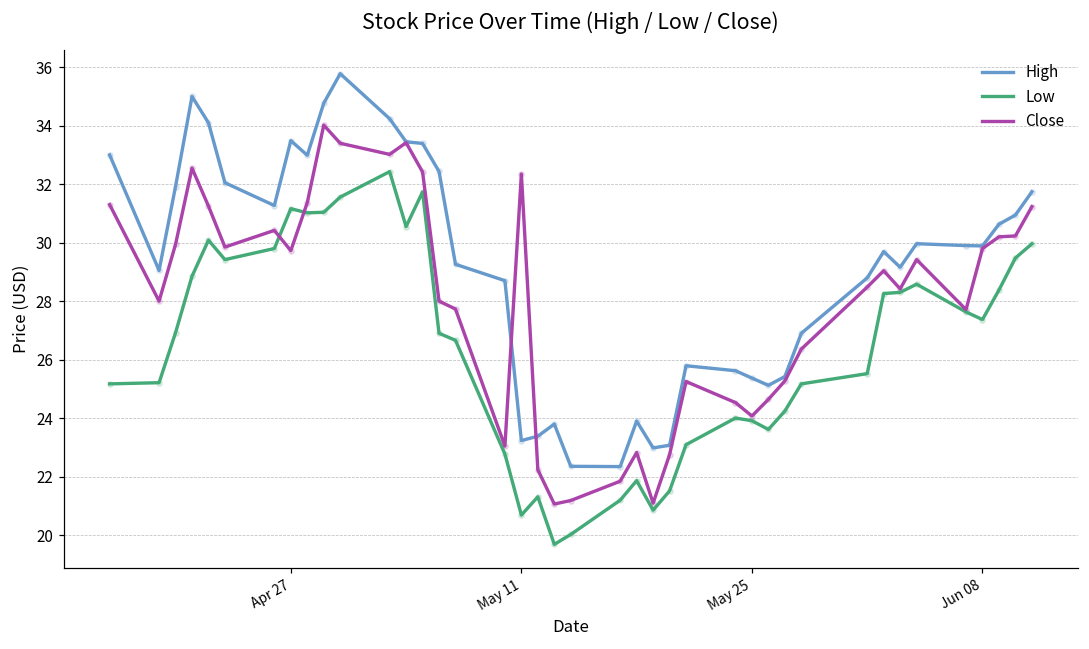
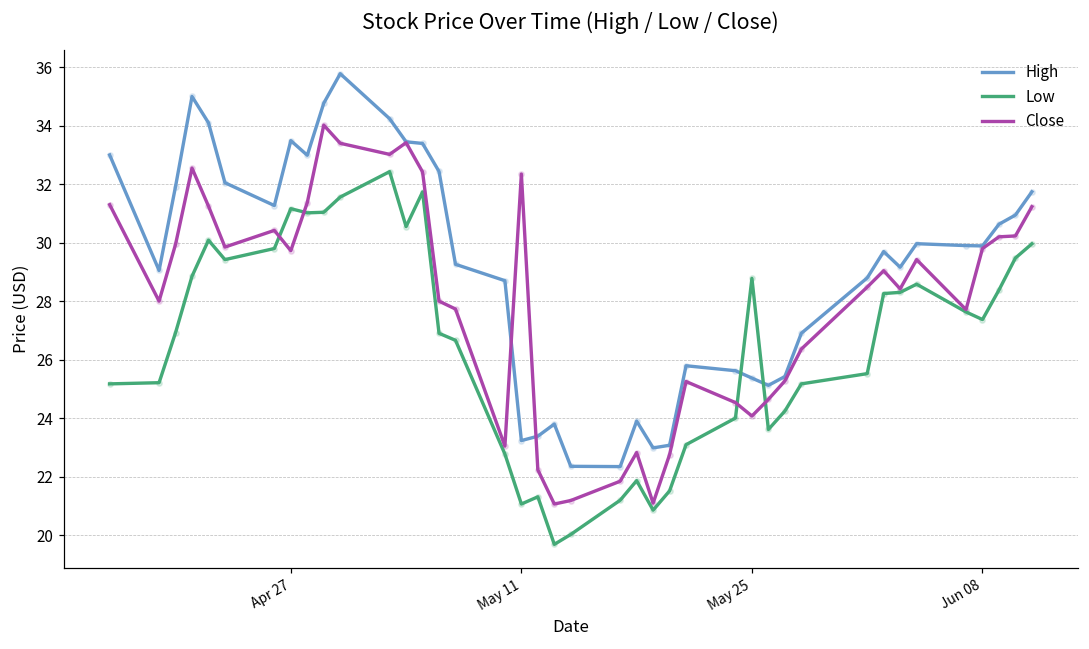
Low, May 11: 20.7 -> 21.1
Low, May 25: 23.9 -> 28.8
